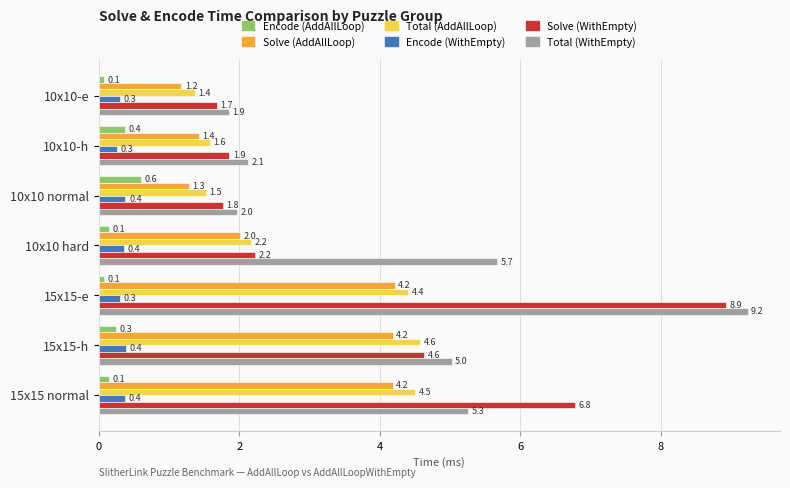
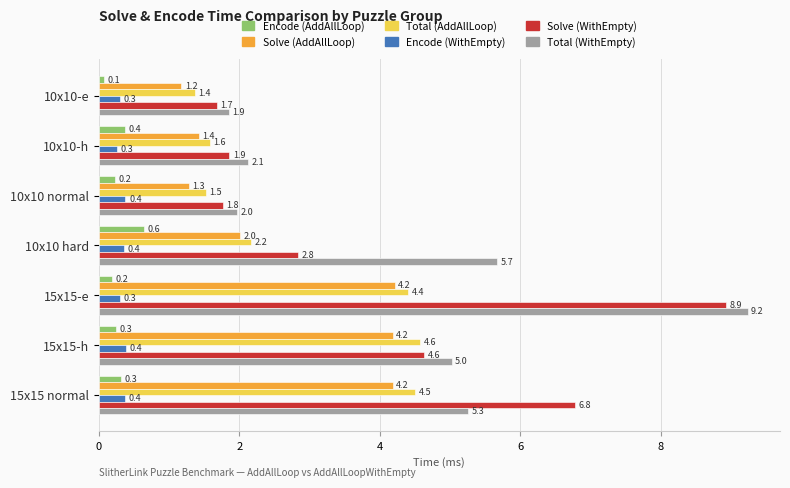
Encode (AddAllLoop), 10x10 normal: 0.6 -> 0.2
Encode (AddAllLoop), 10x10 hard: 0.1 -> 0.6
Solve (WithEmpty), 10x10 hard: 2.2 -> 2.8
Encode (AddAllLoop), 15x15-e: 0.1 -> 0.2
Encode (AddAllLoop), 15x15 normal: 0.1 -> 0.3
